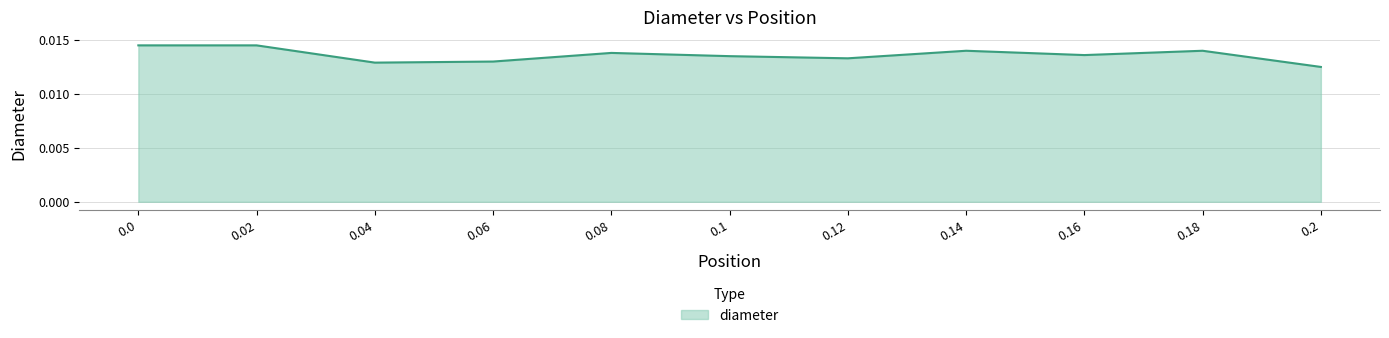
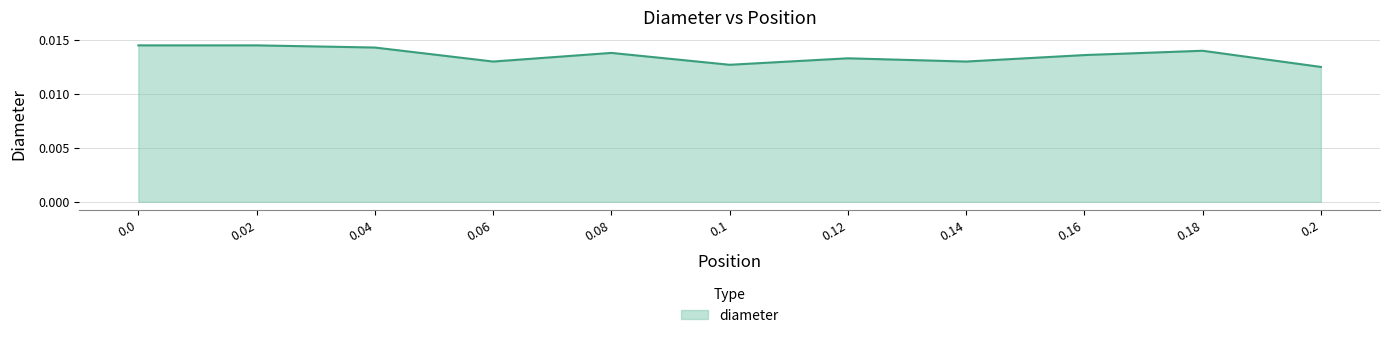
0.04: 0.0129 -> 0.0143
0.1: 0.0135 -> 0.0127
0.14: 0.014 -> 0.013
